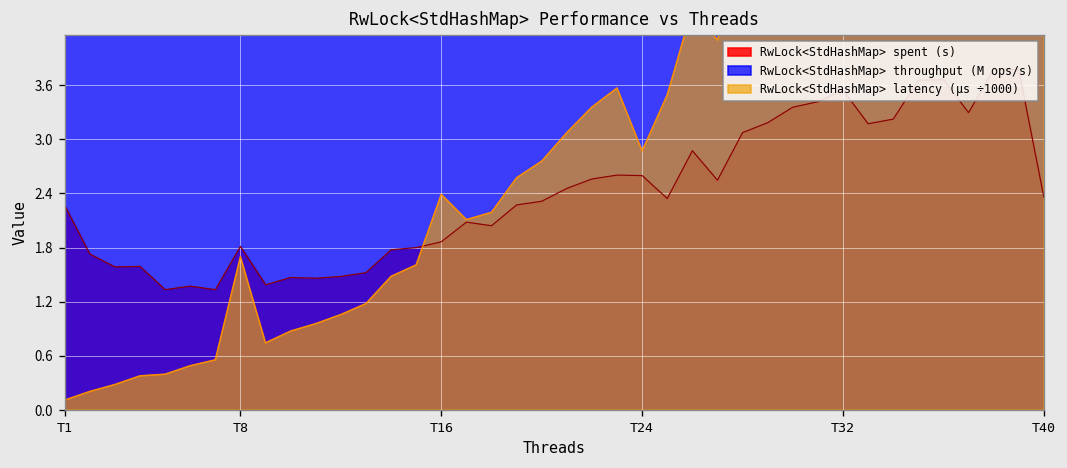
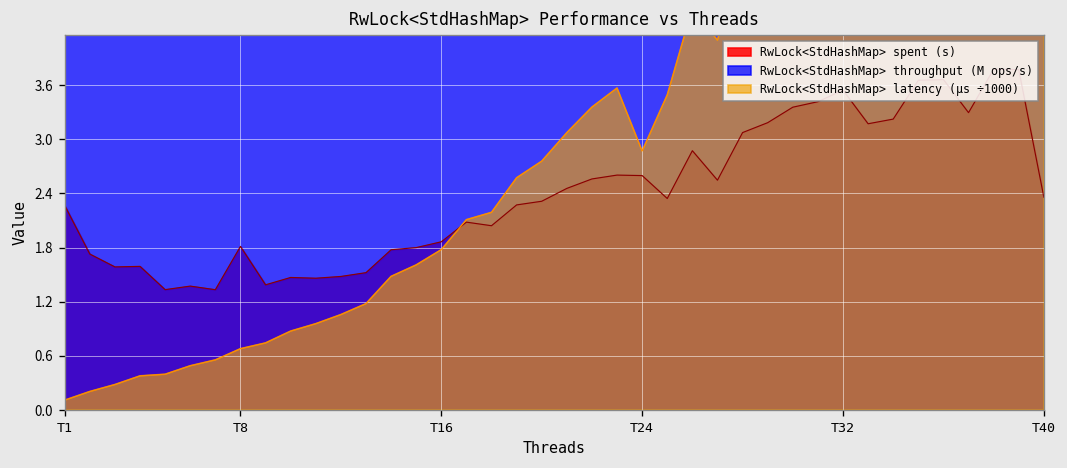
RwLock<StdHashMap> latency (µs ÷1000), T8: 1.7 -> 0.7
RwLock<StdHashMap> latency (µs ÷1000), T16: 2.4 -> 1.8
